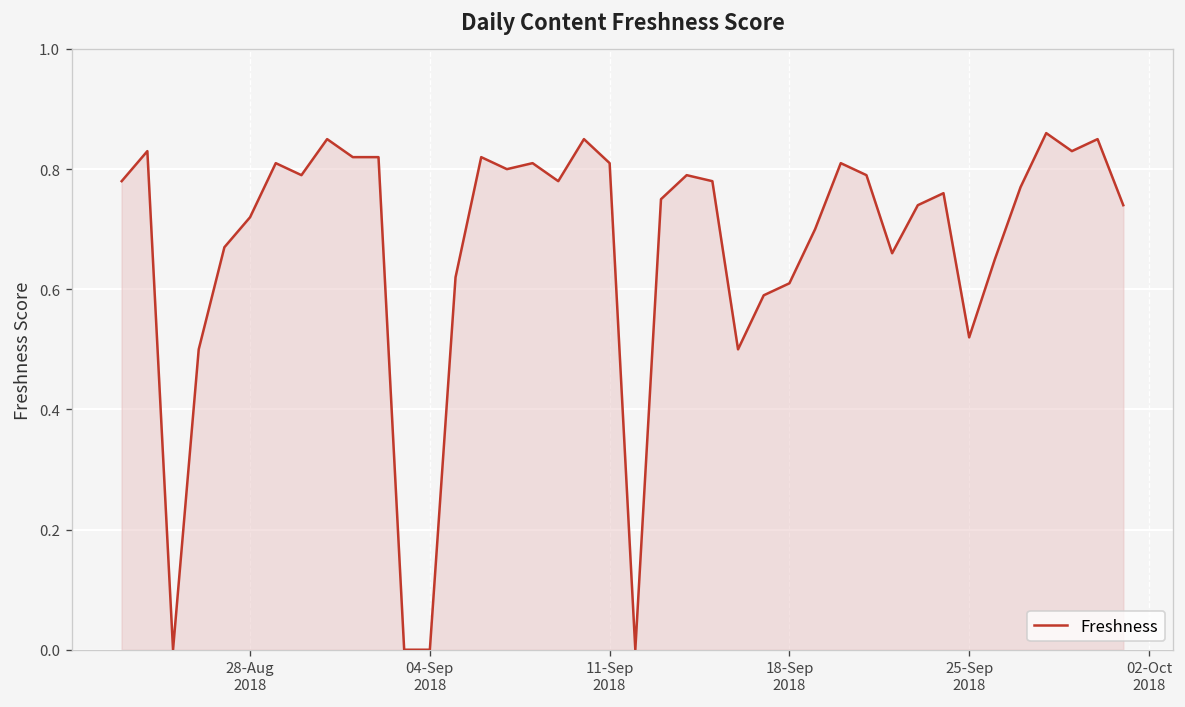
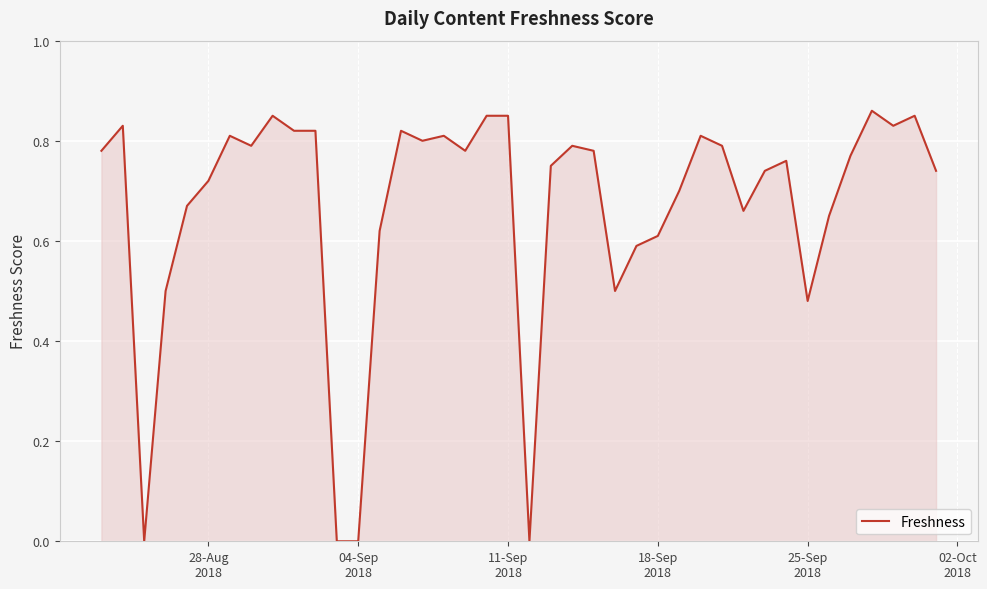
11-Sep 2018: 0.81 -> 0.85
25-Sep 2018: 0.52 -> 0.48
